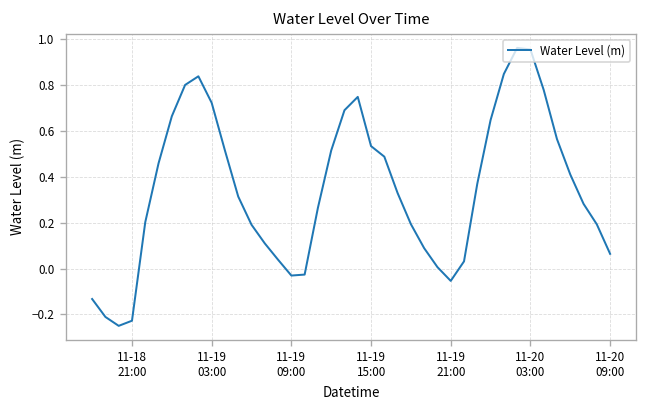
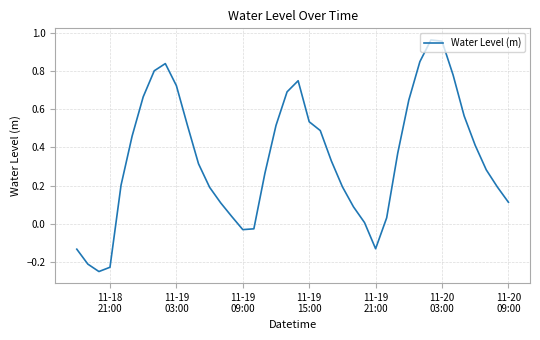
11-19 21:00: -0.05 -> -0.13
11-20 09:00: 0.06 -> 0.11
